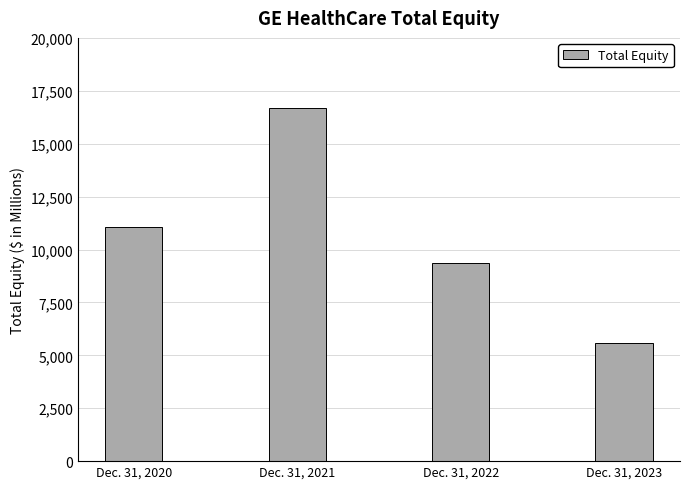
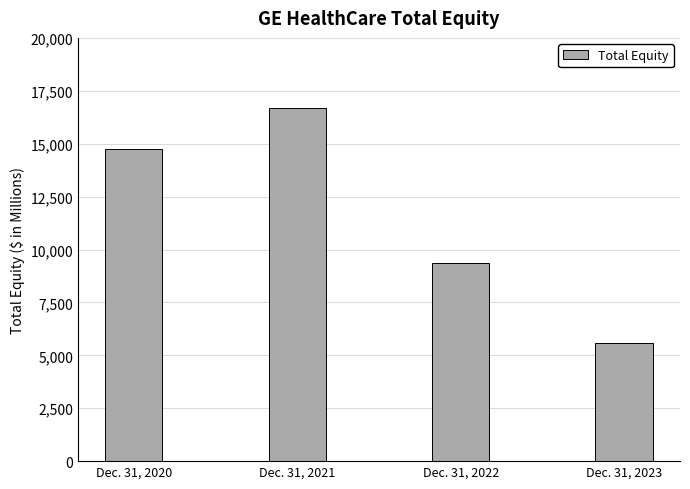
Dec. 31, 2020: 11,100 -> 14,800
